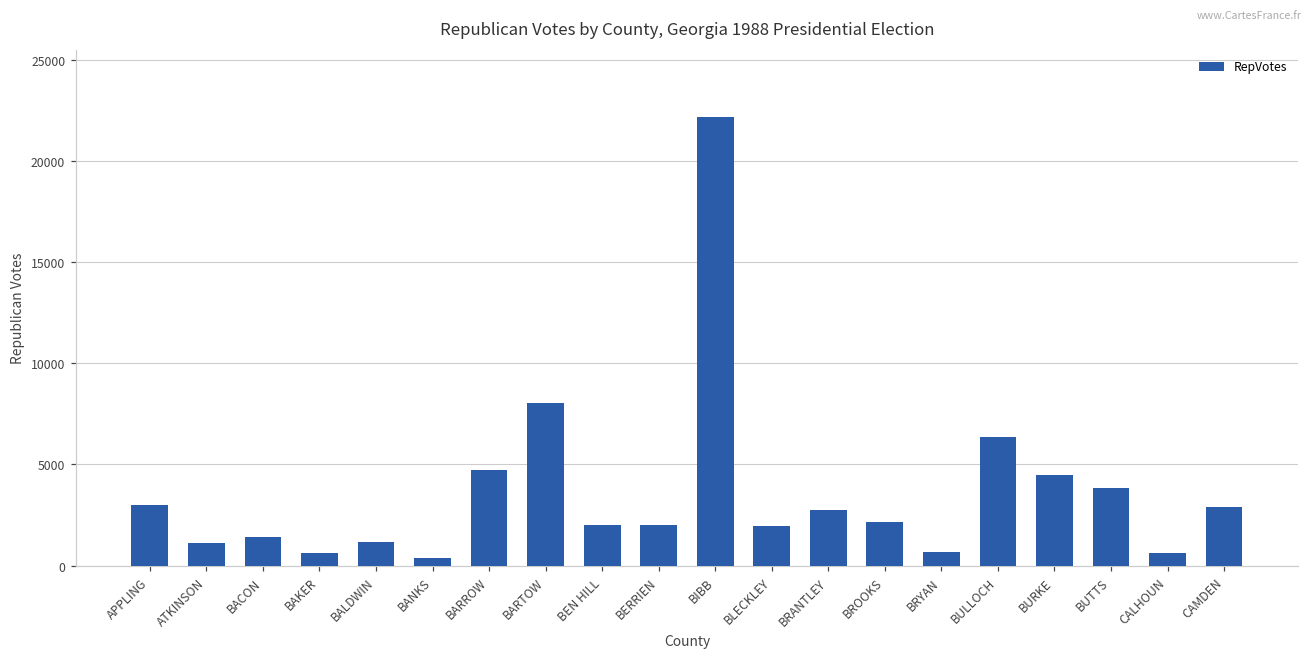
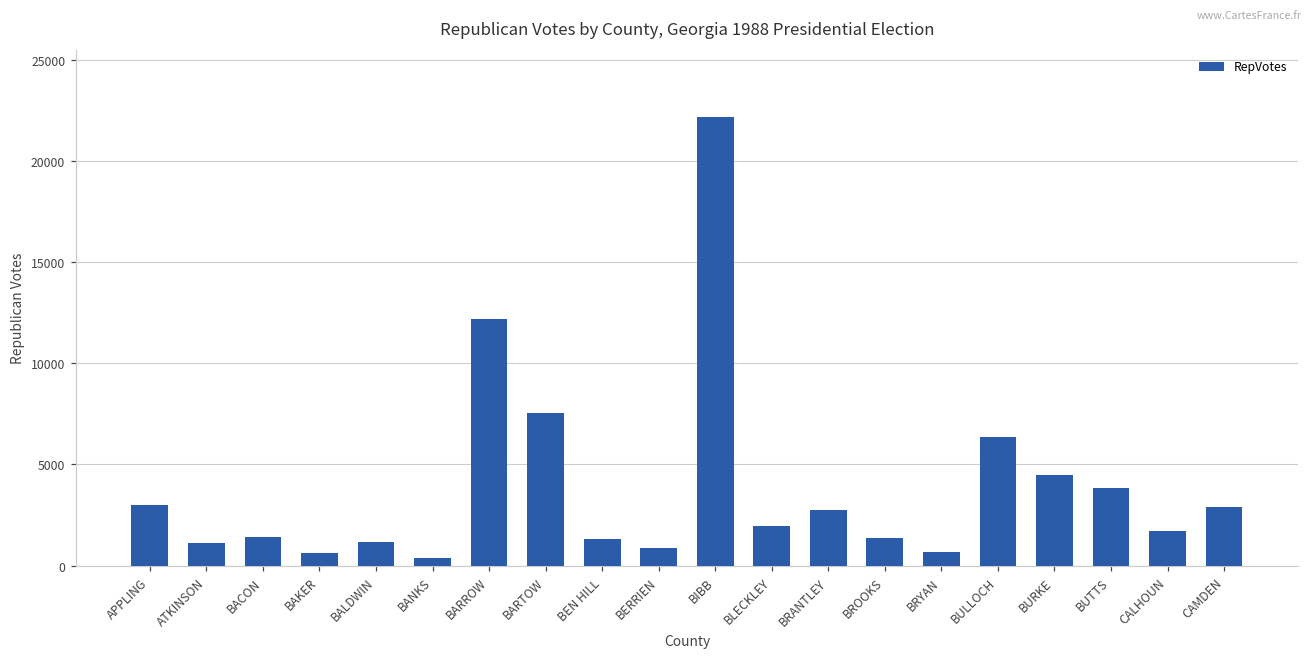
BARROW: 4700 -> 12200
BARTOW: 8000 -> 7600
BEN HILL: 2000 -> 1300
BERRIEN: 2000 -> 900
BROOKS: 2100 -> 1400
CALHOUN: 600 -> 1700
